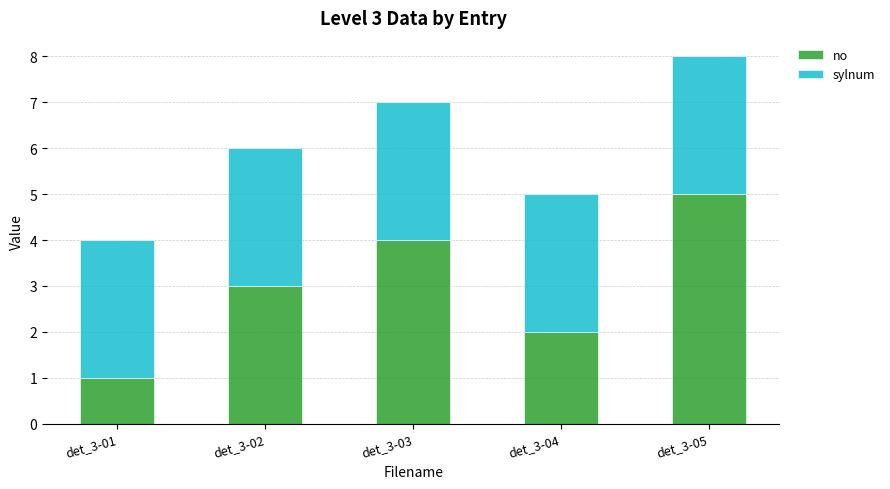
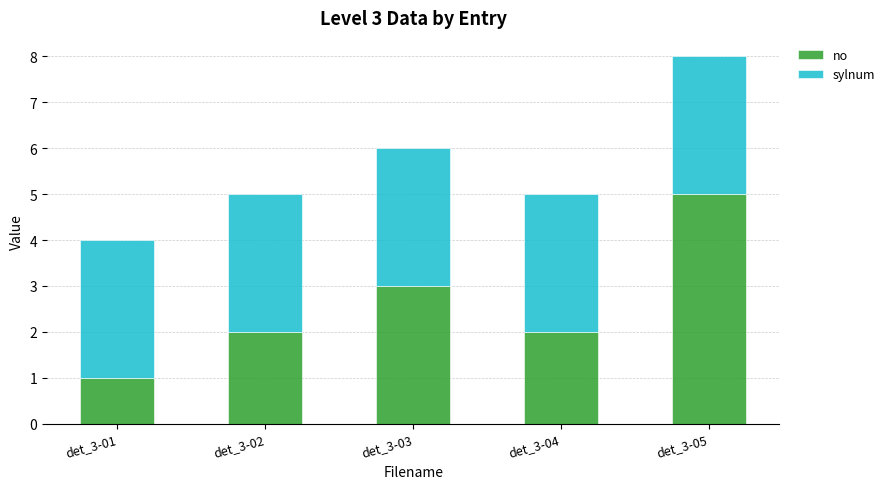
no, det_3-02: 3 -> 2
no, det_3-03: 4 -> 3
